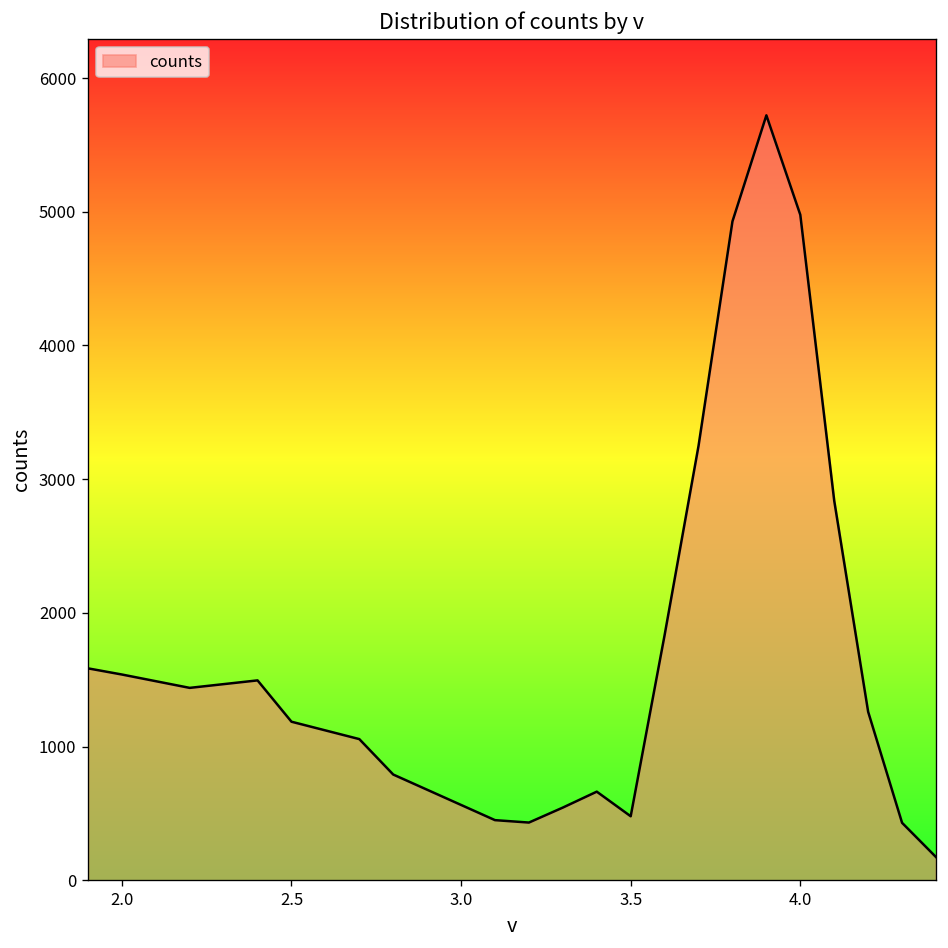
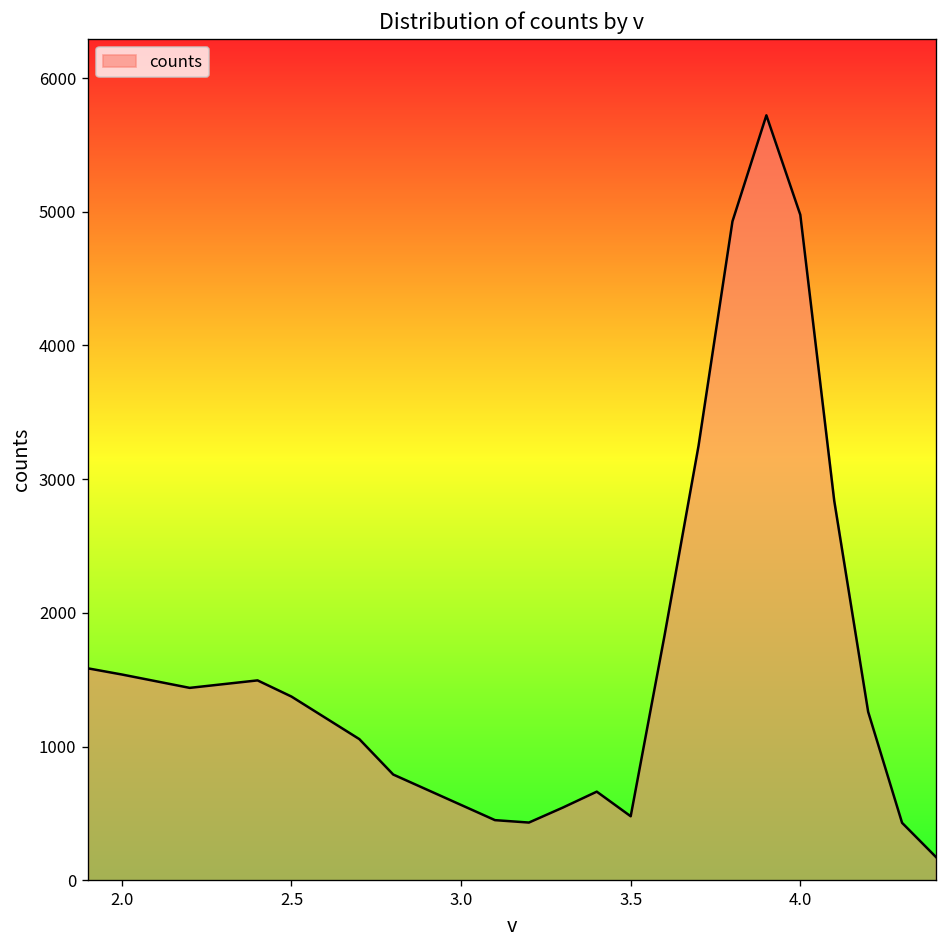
2.5: 1190 -> 1380
